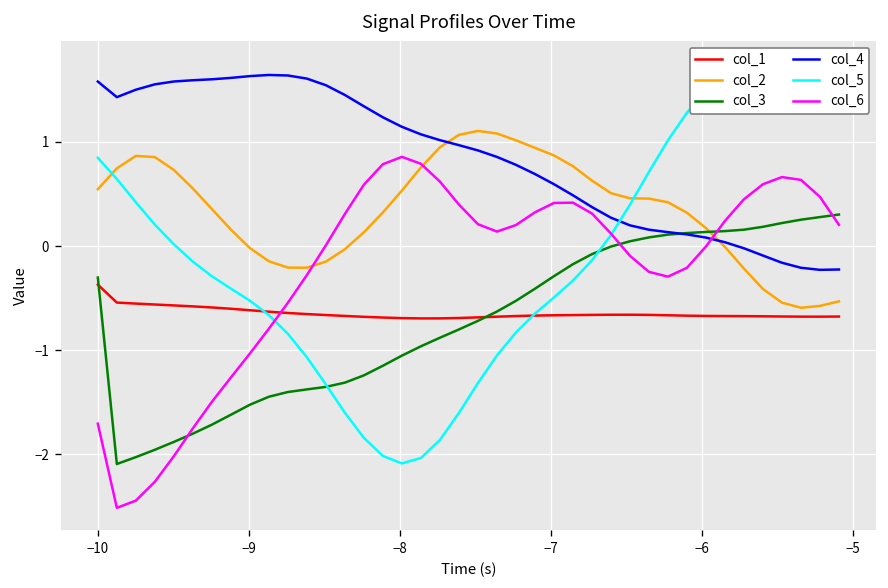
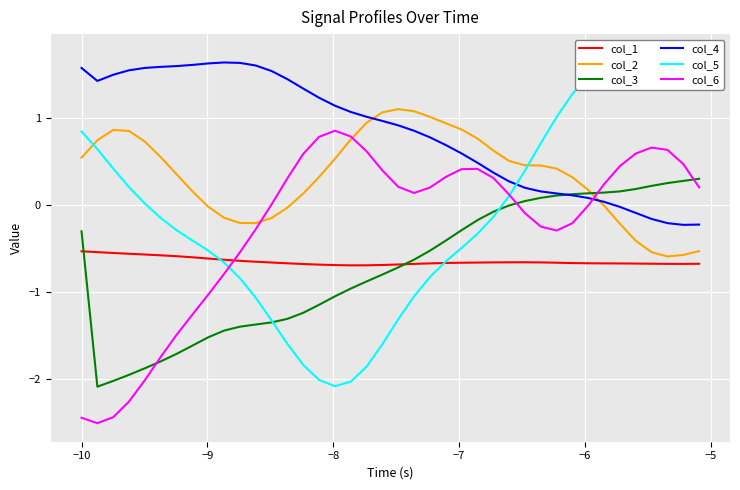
col_1, −10: -0.4 -> -0.5
col_6, −10: -1.7 -> -2.4
